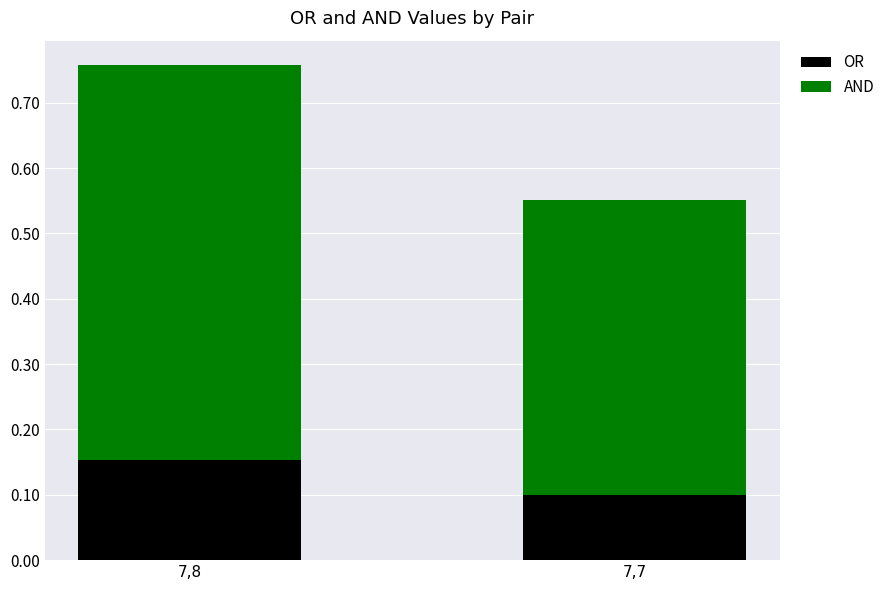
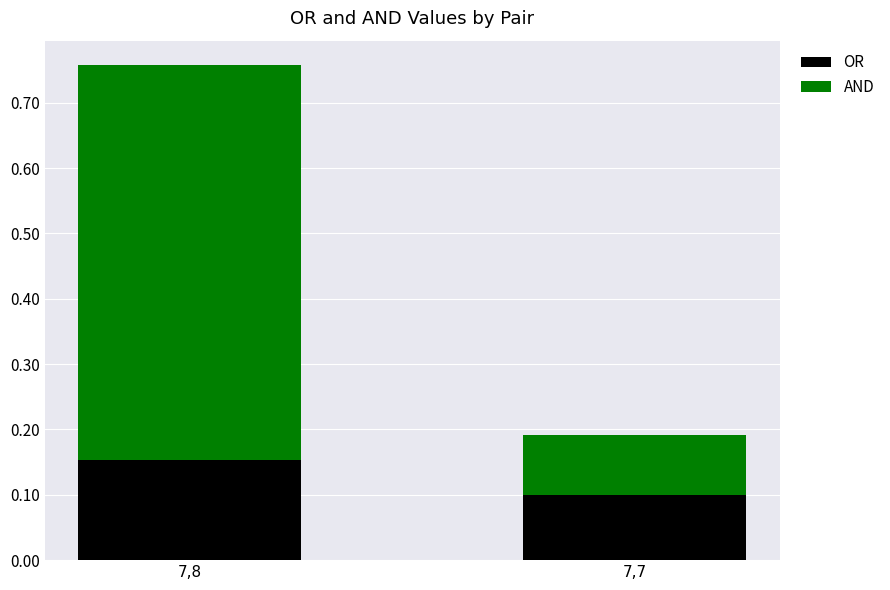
AND, 7,7: 0.45 -> 0.09
